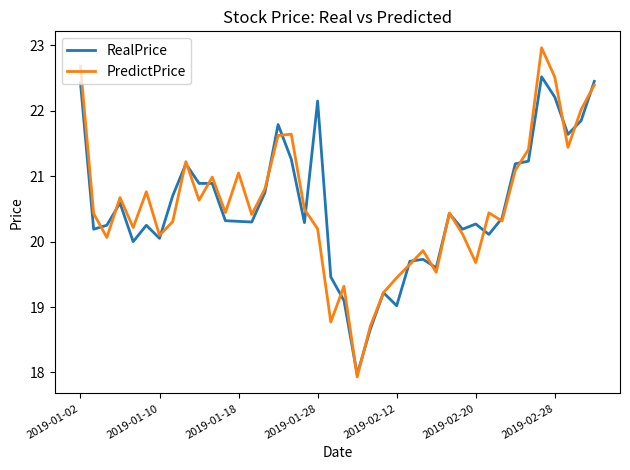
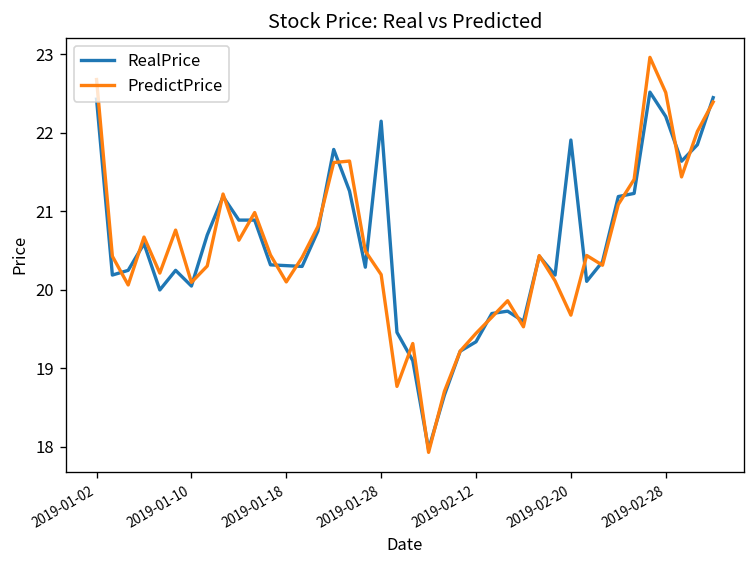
PredictPrice, 2019-01-18: 21.0 -> 20.1
RealPrice, 2019-02-12: 19.0 -> 19.3
RealPrice, 2019-02-20: 20.3 -> 21.9
